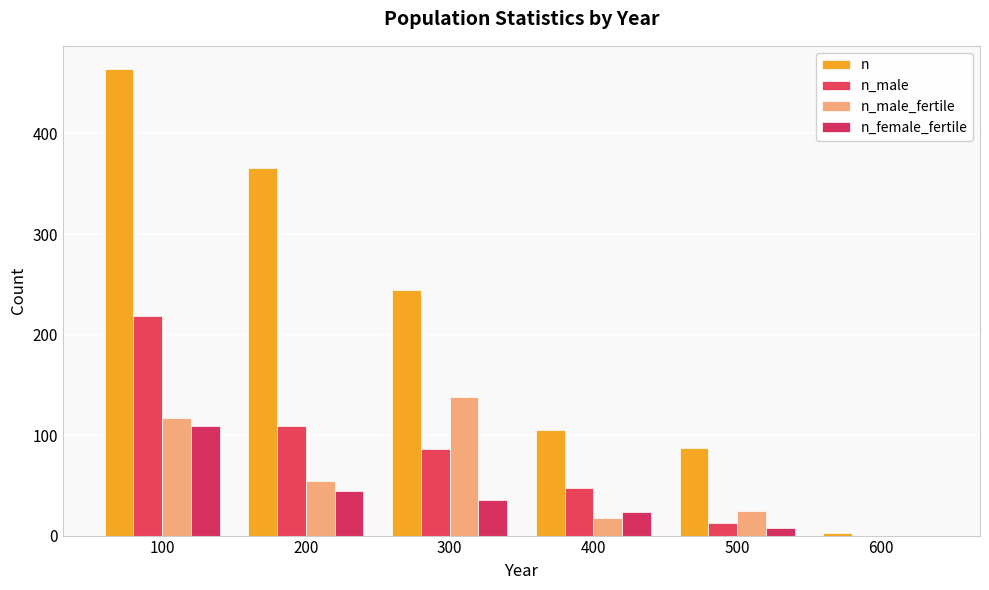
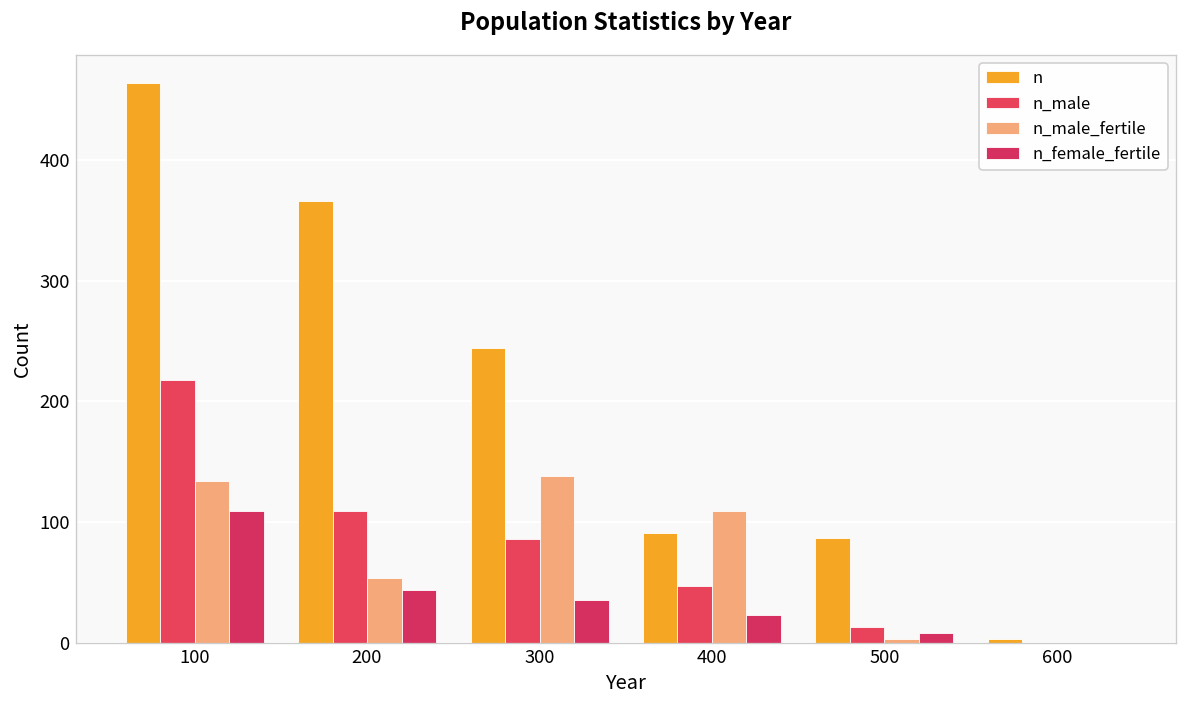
n_male_fertile, 100: 117 -> 134
n, 400: 105 -> 91
n_male_fertile, 400: 17 -> 109
n_male_fertile, 500: 24 -> 3
